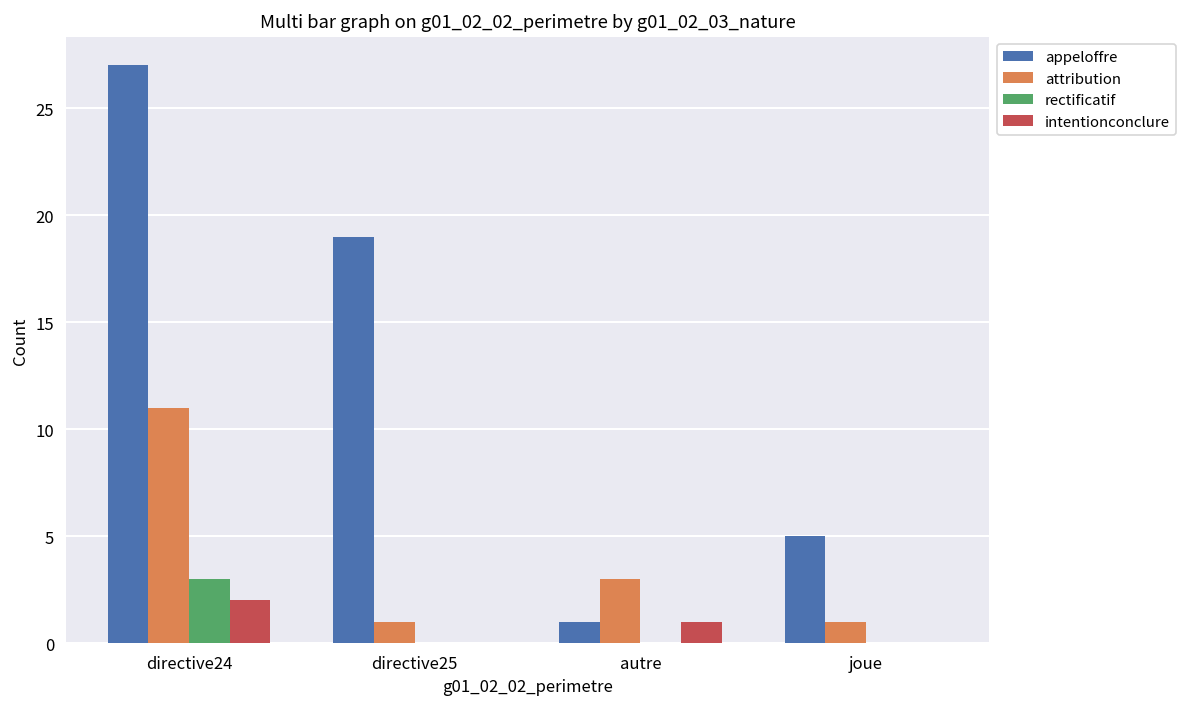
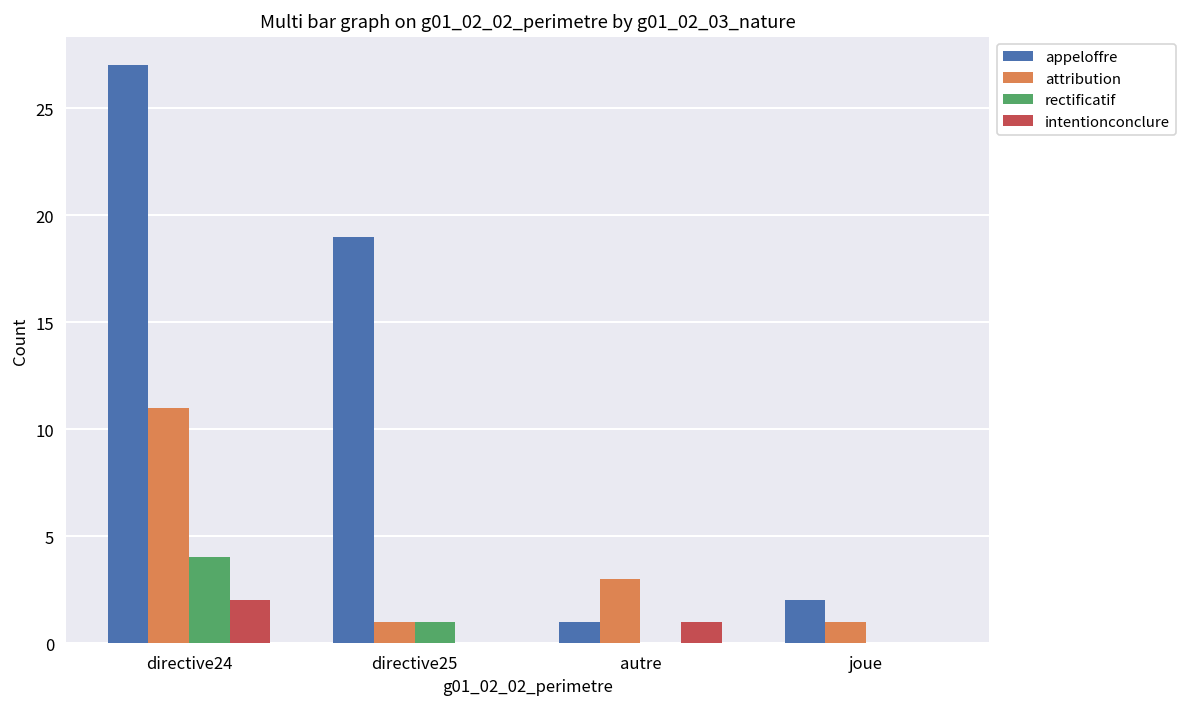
rectificatif, directive24: 3 -> 4
rectificatif, directive25: 0 -> 1
appeloffre, joue: 5 -> 2
